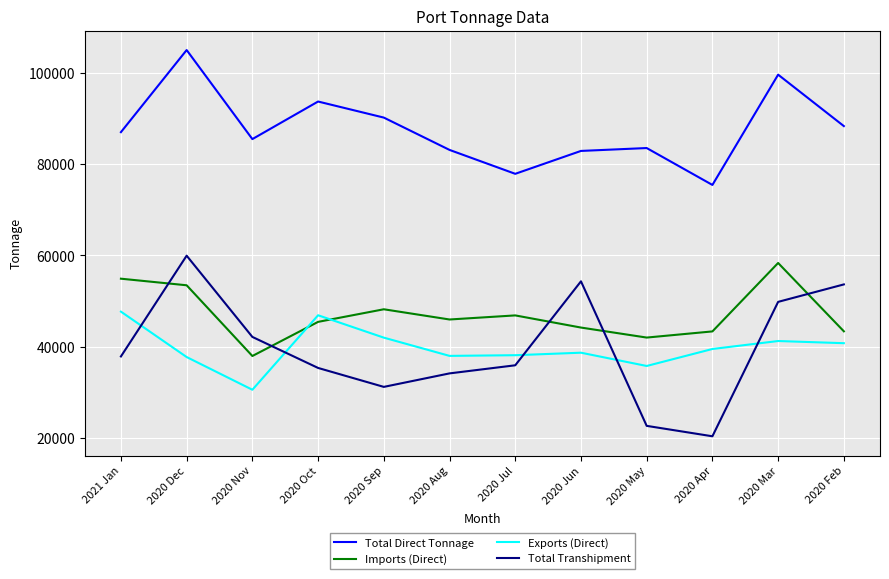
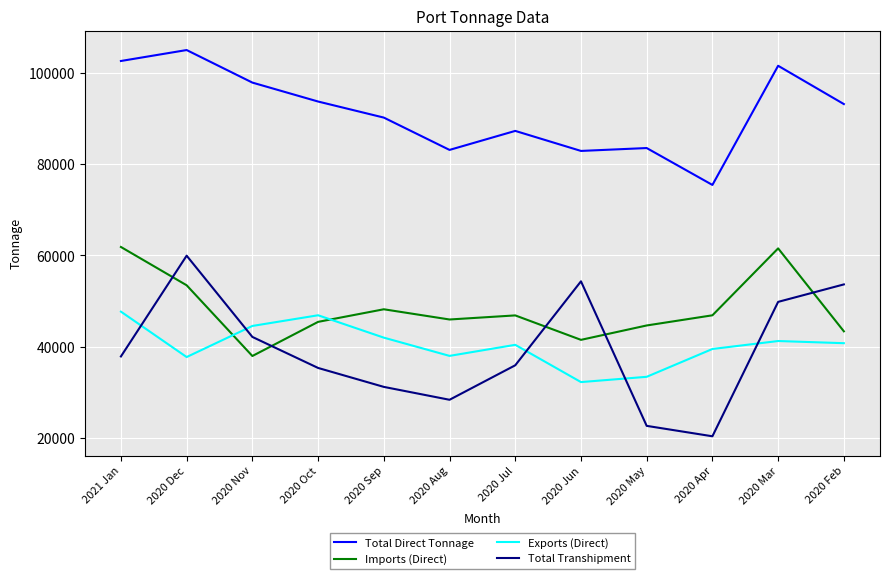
Total Direct Tonnage, 2021 Jan: 87000 -> 103000
Imports (Direct), 2021 Jan: 55000 -> 62000
Total Direct Tonnage, 2020 Nov: 85000 -> 98000
Exports (Direct), 2020 Nov: 31000 -> 45000
Total Transhipment, 2020 Aug: 34000 -> 28000
Total Direct Tonnage, 2020 Jul: 78000 -> 87000
Exports (Direct), 2020 Jul: 38000 -> 40000
Imports (Direct), 2020 Jun: 44000 -> 42000
Exports (Direct), 2020 Jun: 39000 -> 32000
Imports (Direct), 2020 May: 42000 -> 45000
Exports (Direct), 2020 May: 36000 -> 33000
Imports (Direct), 2020 Apr: 43000 -> 47000
Total Direct Tonnage, 2020 Mar: 100000 -> 102000
Imports (Direct), 2020 Mar: 58000 -> 62000
Total Direct Tonnage, 2020 Feb: 88000 -> 93000
